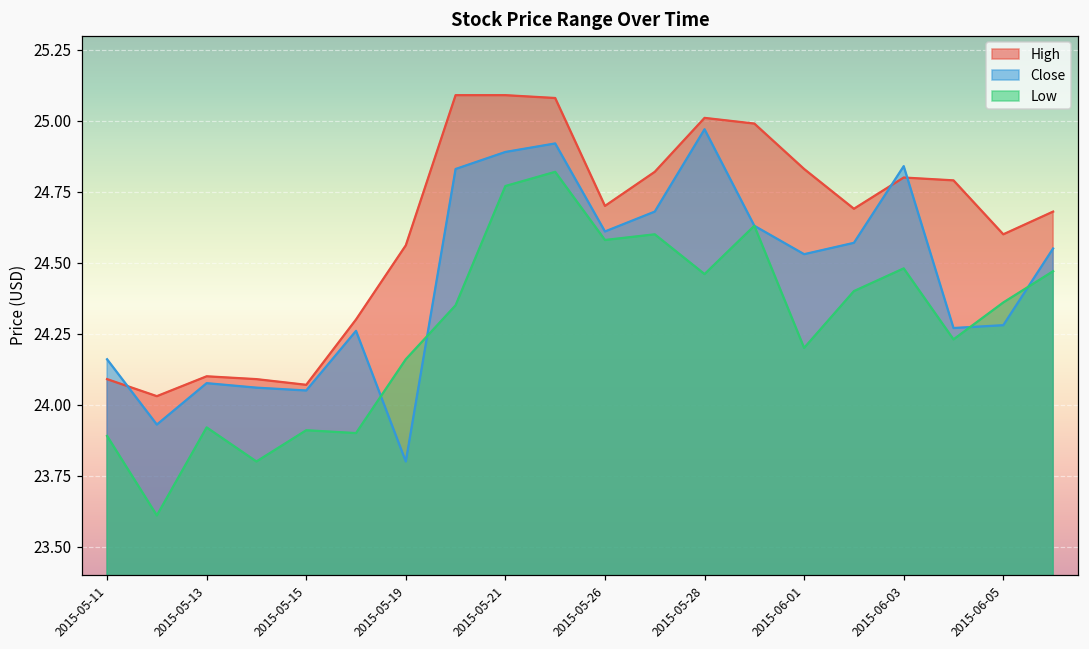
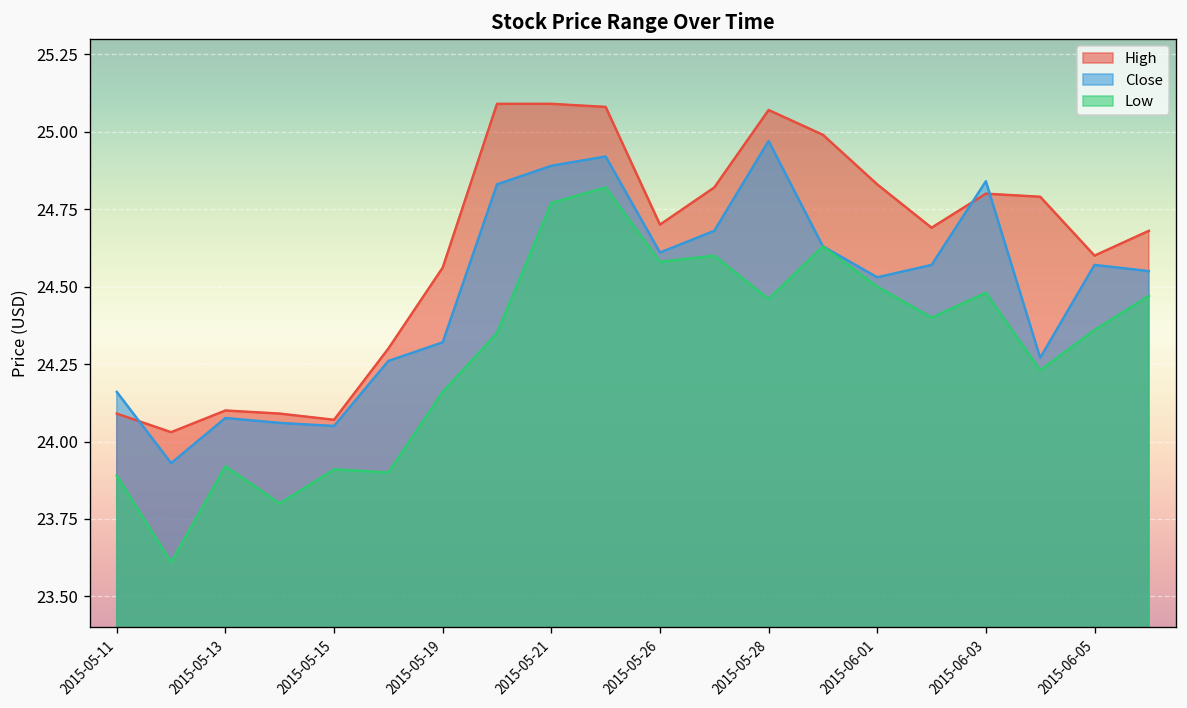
Close, 2015-05-19: 23.80 -> 24.32
High, 2015-05-28: 25.01 -> 25.07
Low, 2015-06-01: 24.2 -> 24.5
Close, 2015-06-05: 24.28 -> 24.57
